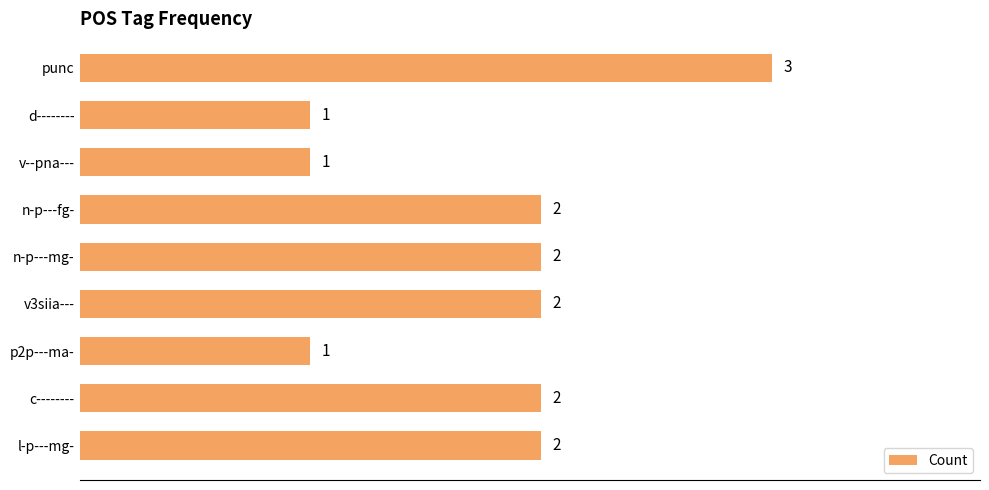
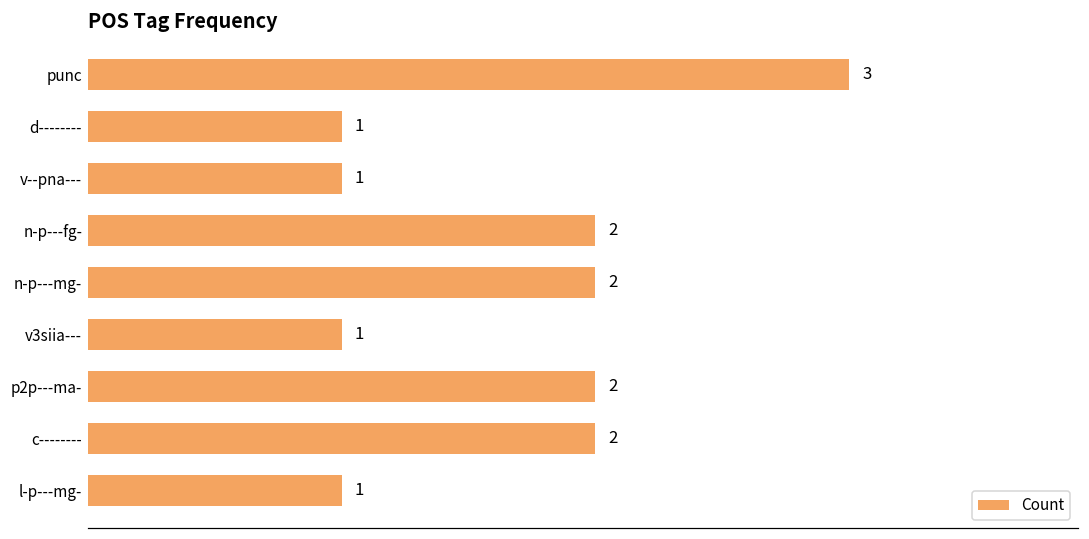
v3siia---: 2 -> 1
p2p---ma-: 1 -> 2
l-p---mg-: 2 -> 1
